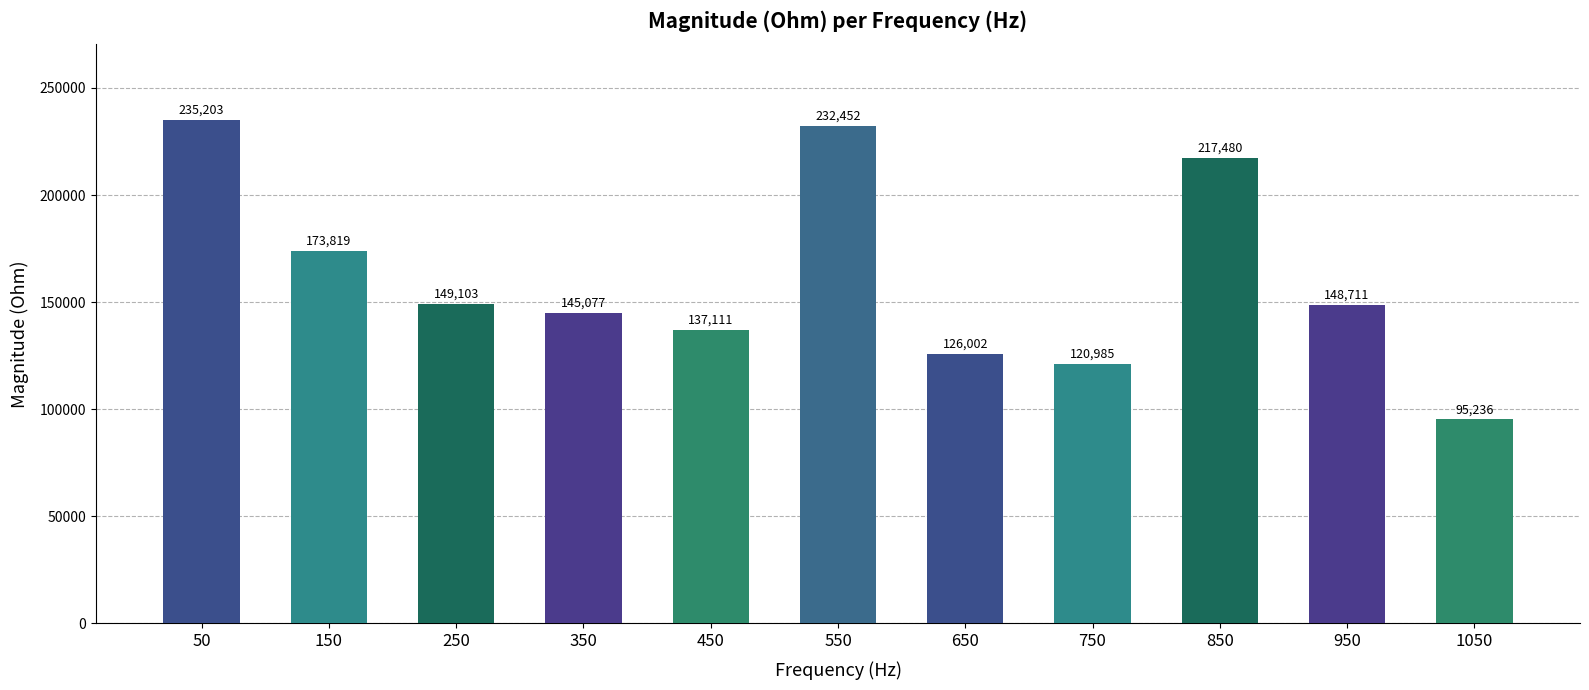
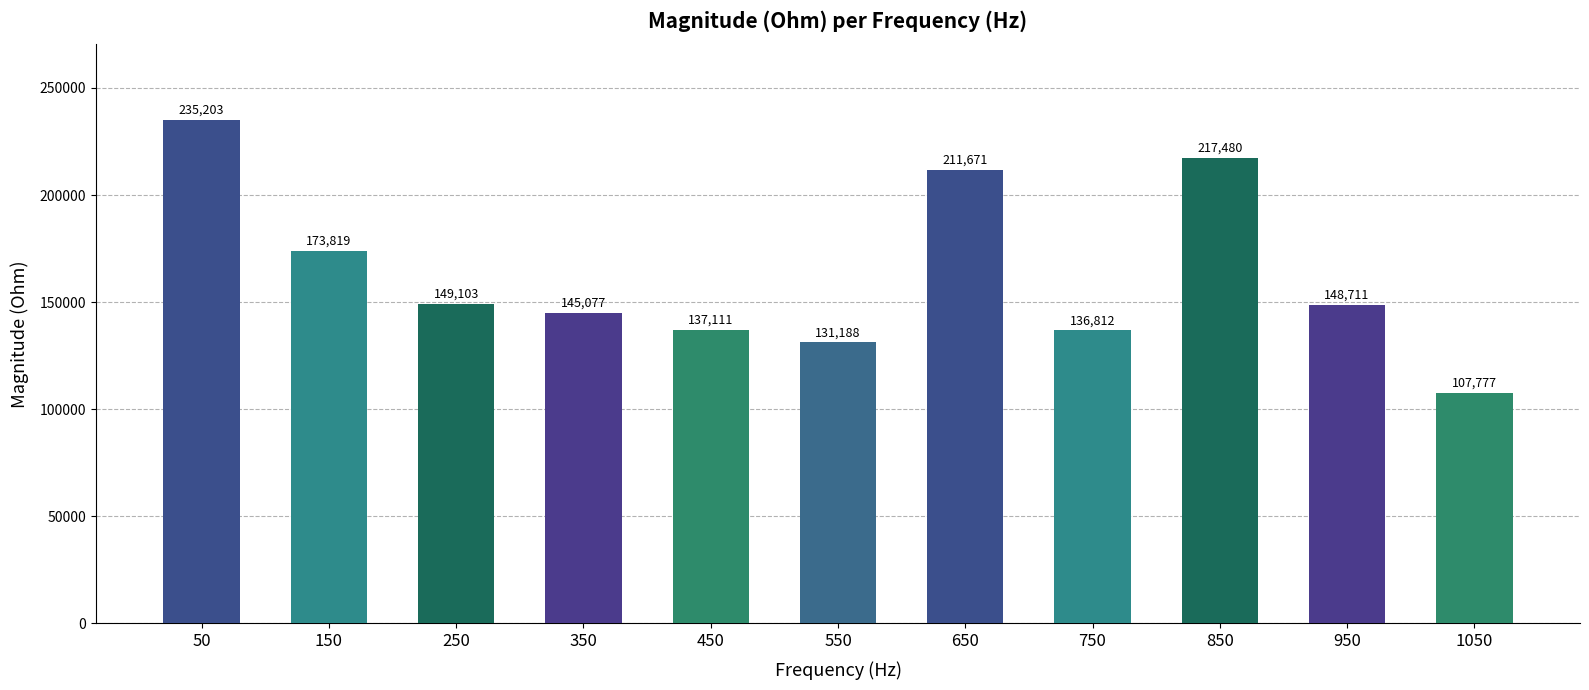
550: 232,452 -> 131,188
650: 126,002 -> 211,671
750: 120,985 -> 136,812
1050: 95,236 -> 107,777
